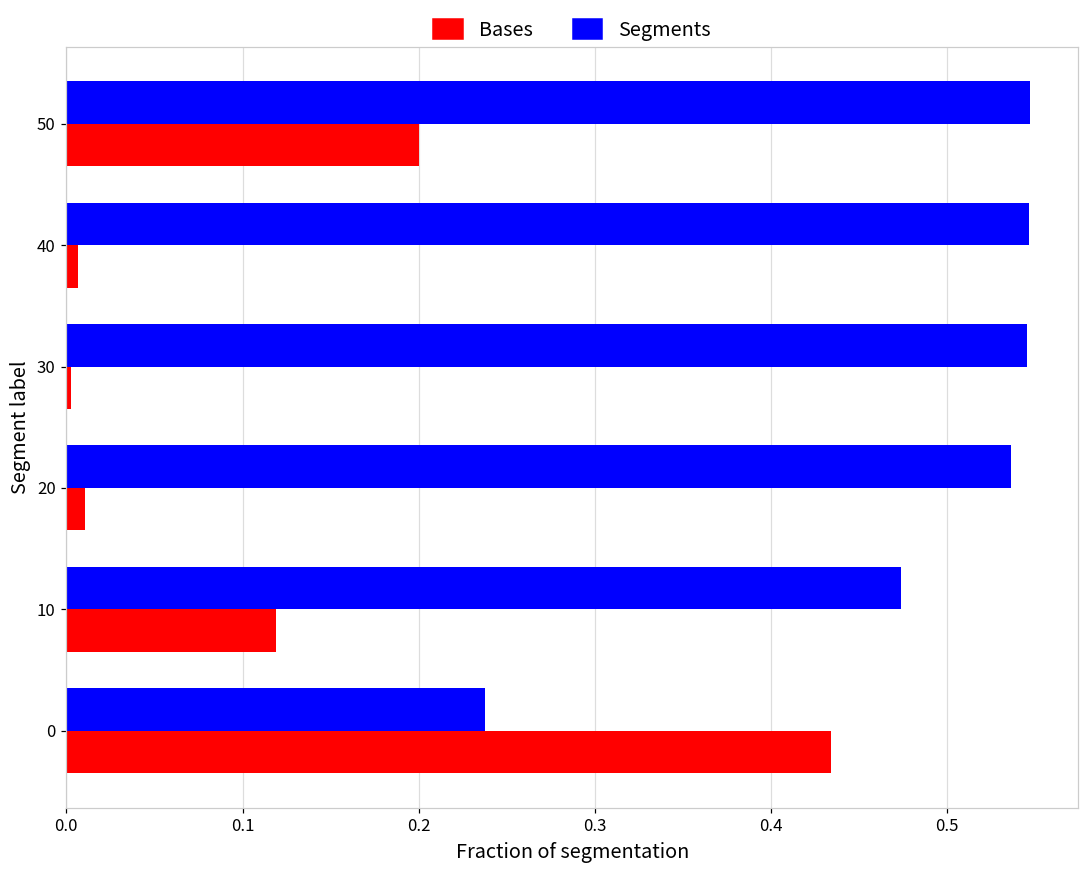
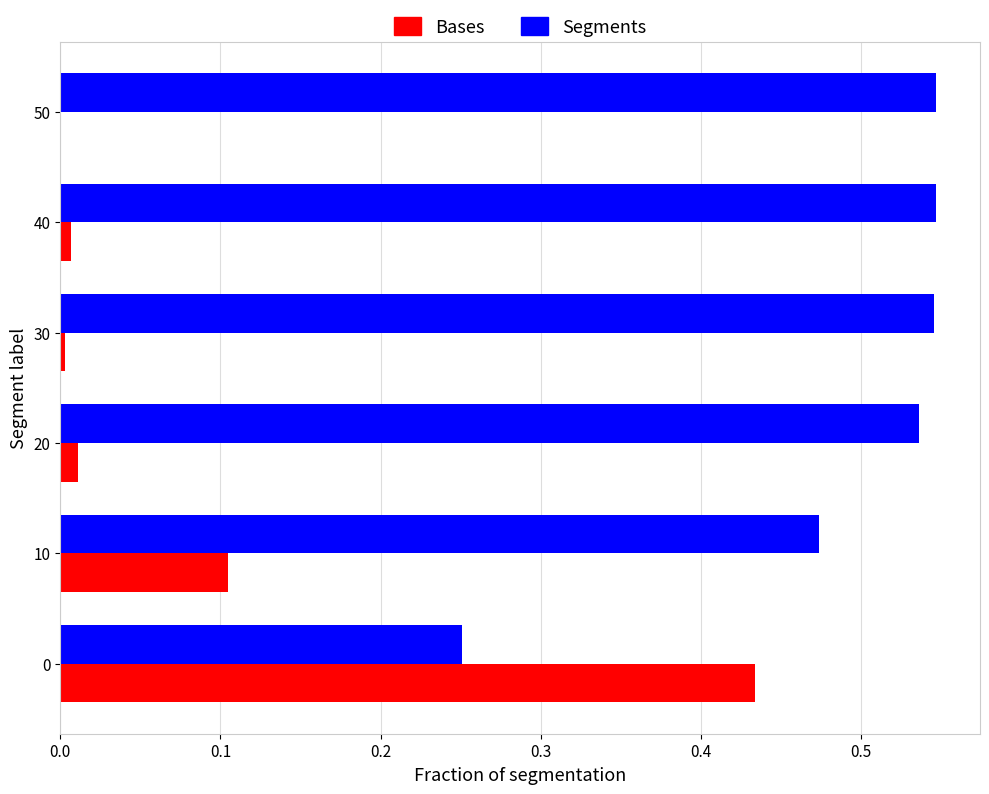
Bases, 50: 0.2 -> 0.0
Bases, 10: 0.119 -> 0.105
Segments, 0: 0.238 -> 0.251
